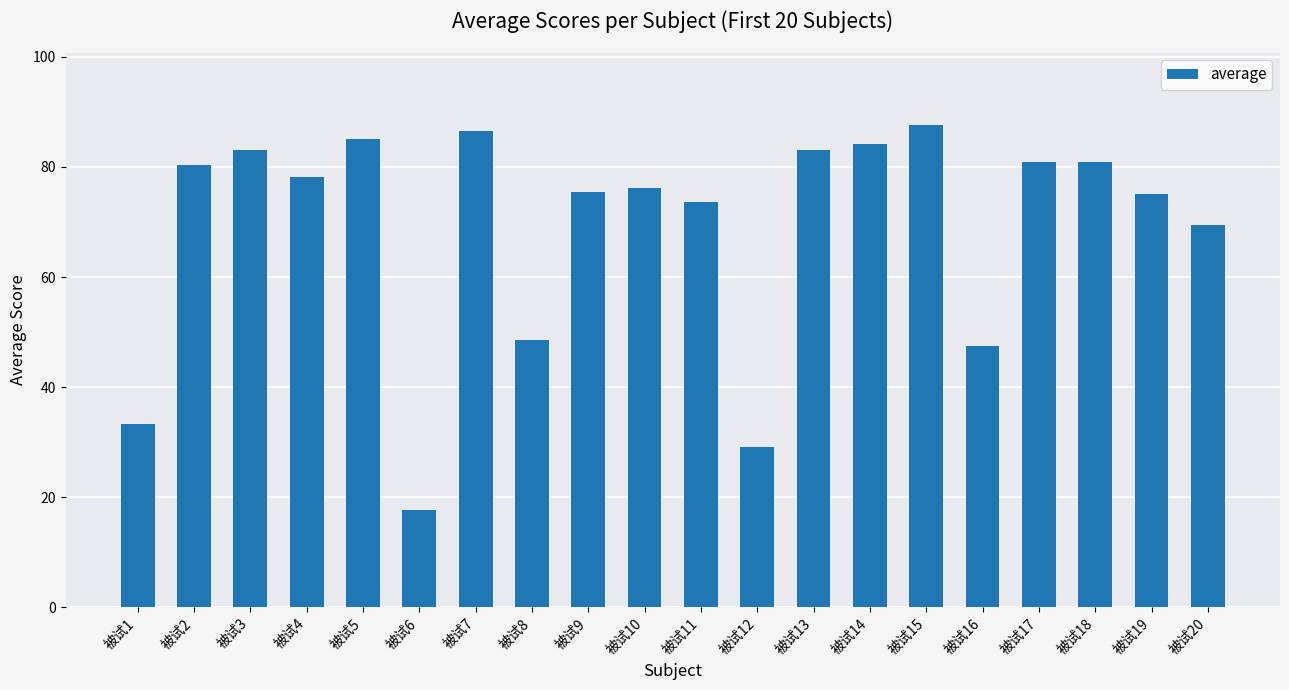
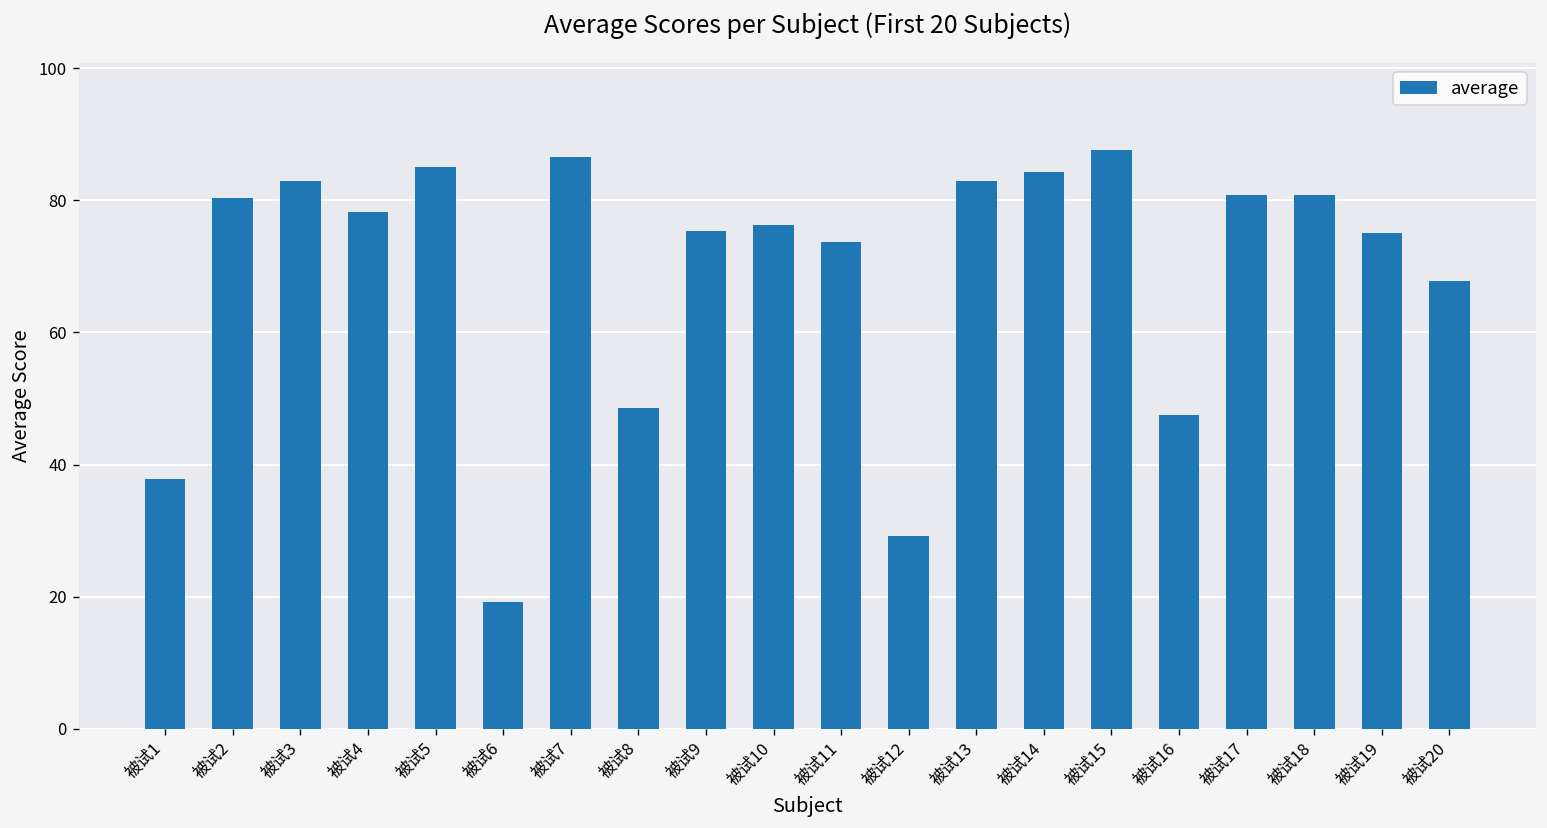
被试1: 33 -> 38
被试6: 18 -> 19
被试20: 69 -> 68
